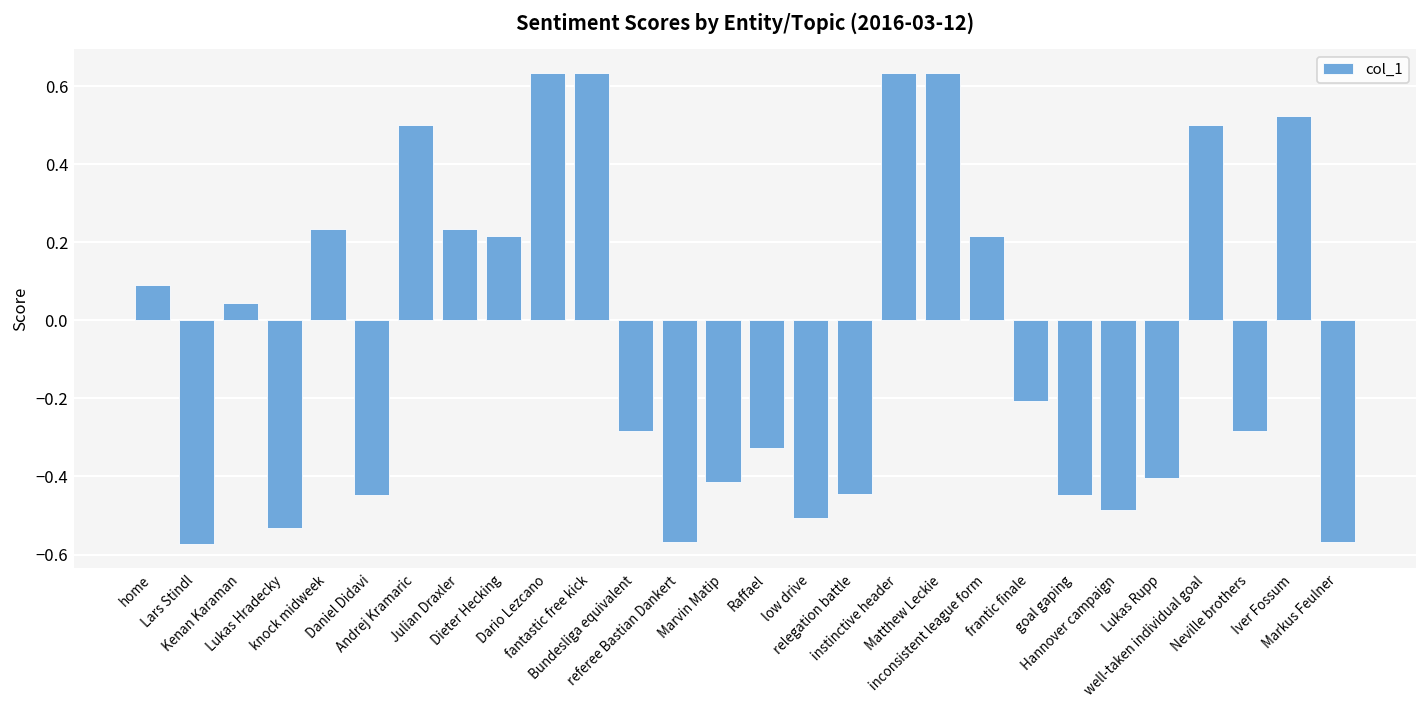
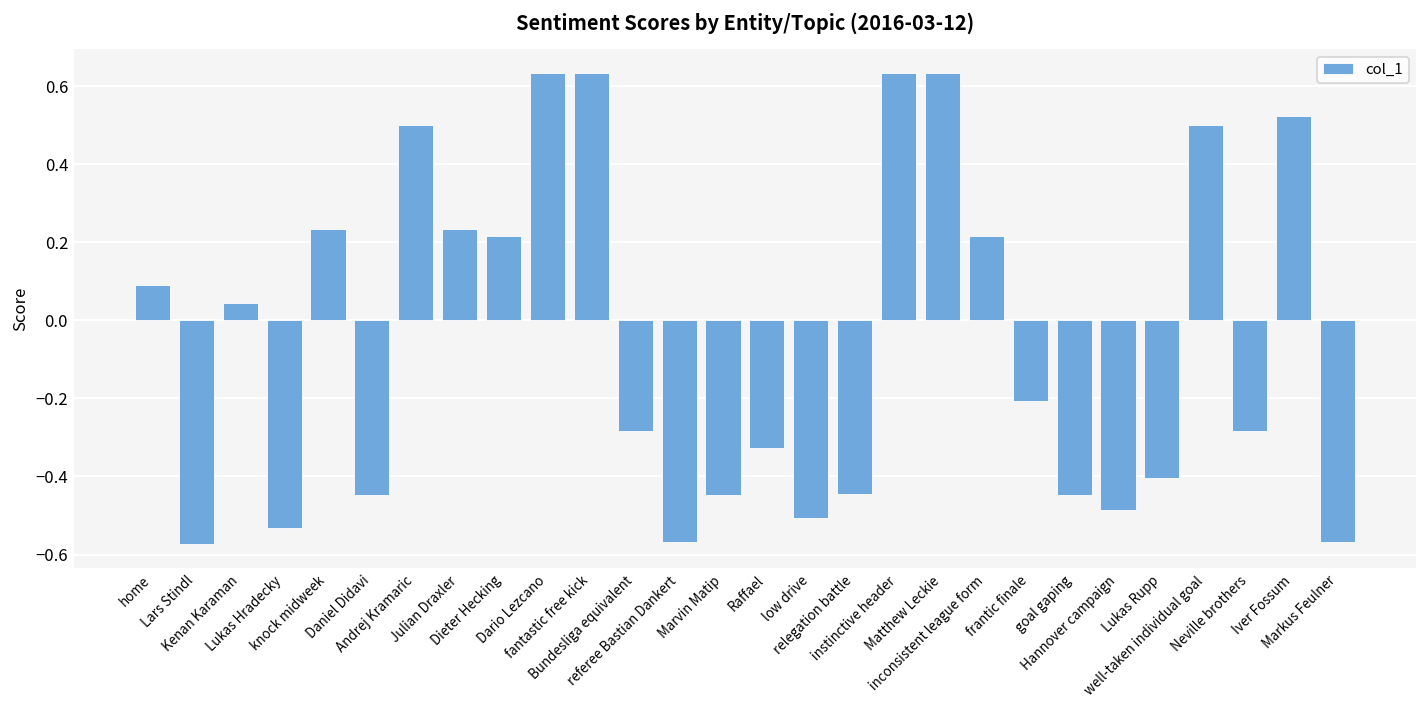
Marvin Matip: -0.41 -> -0.45
